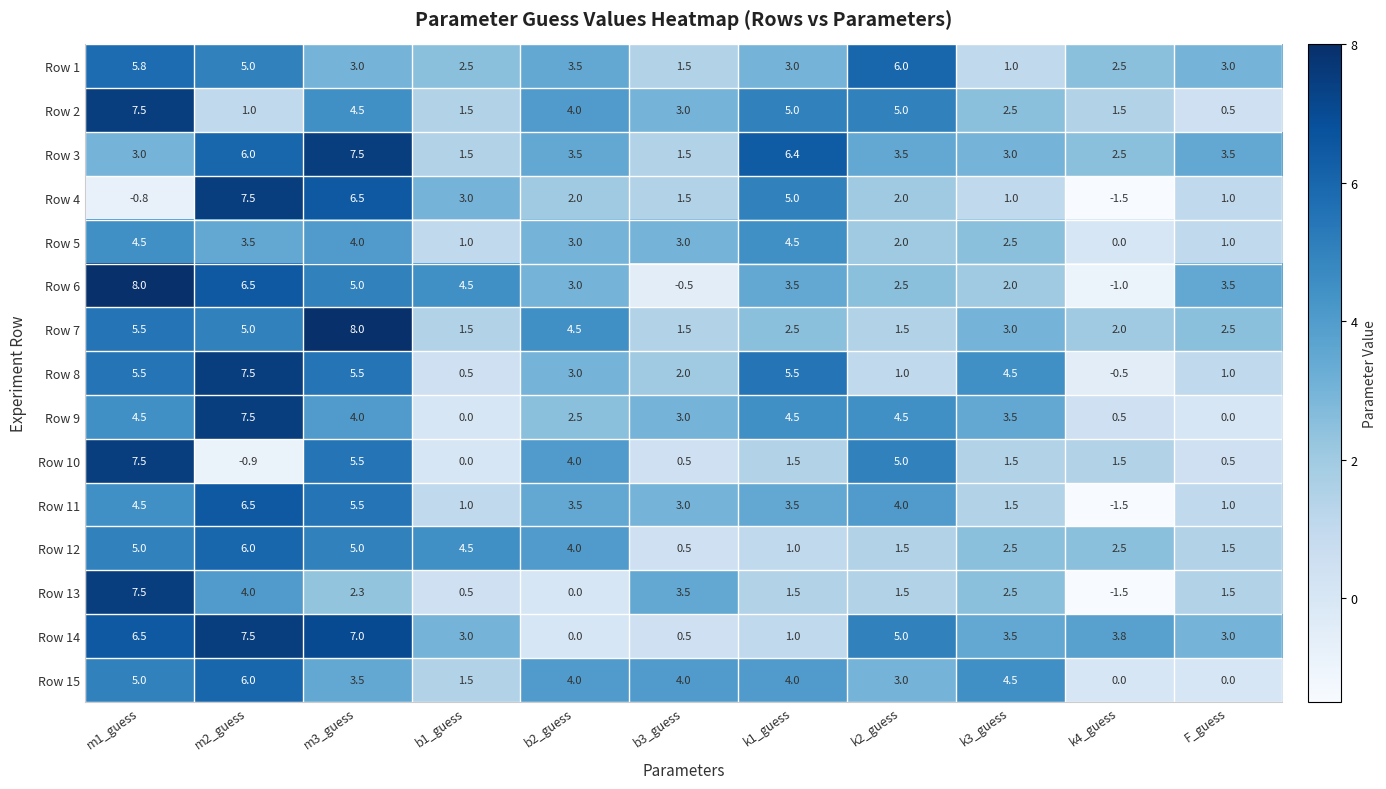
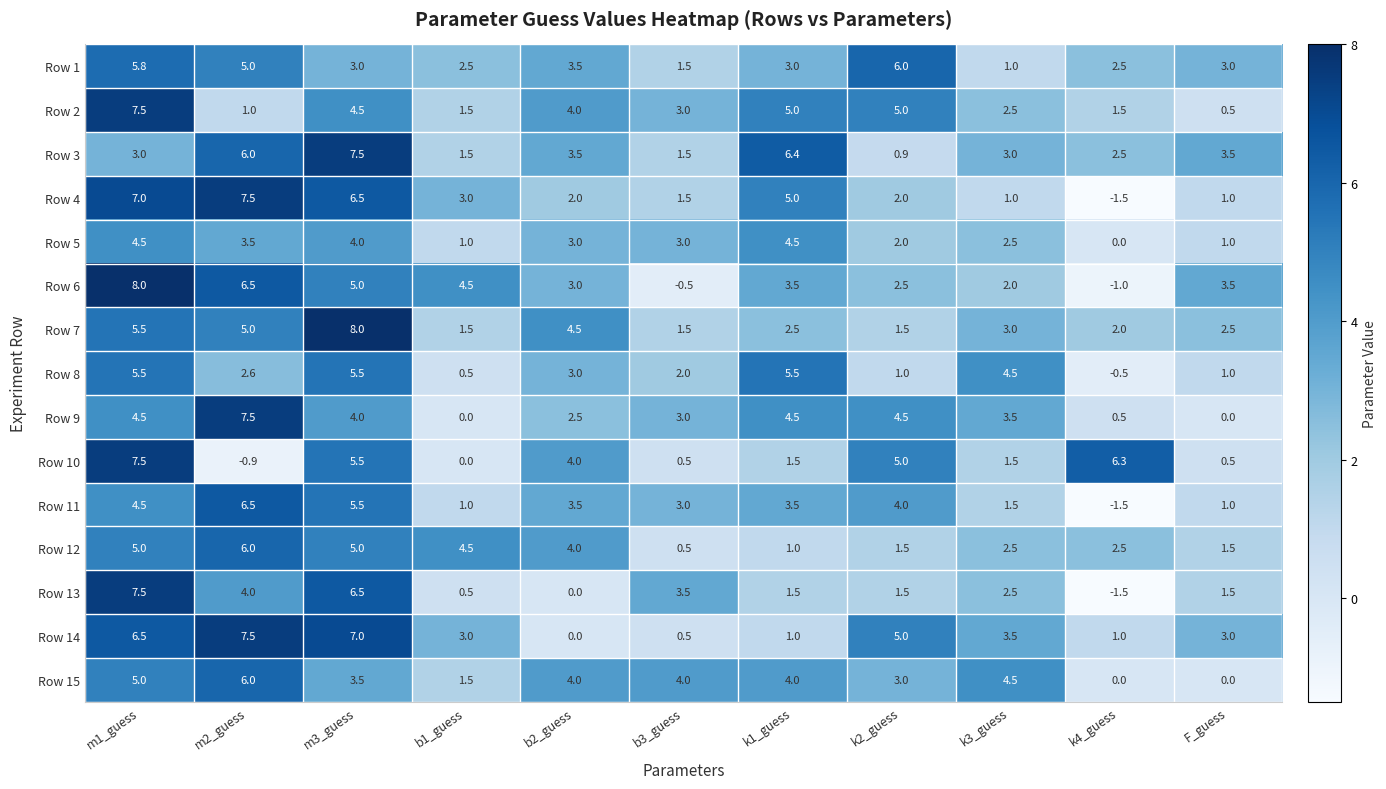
Row 3, k2_guess: 3.5 -> 0.9
Row 4, m1_guess: -0.8 -> 7.0
Row 8, m2_guess: 7.5 -> 2.6
Row 10, k4_guess: 1.5 -> 6.3
Row 13, m3_guess: 2.3 -> 6.5
Row 14, k4_guess: 3.8 -> 1.0
